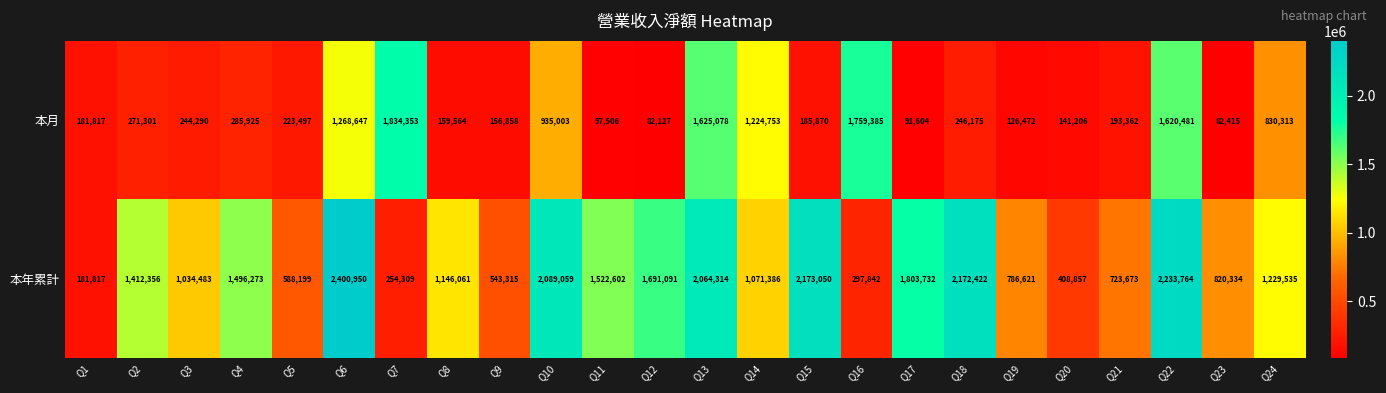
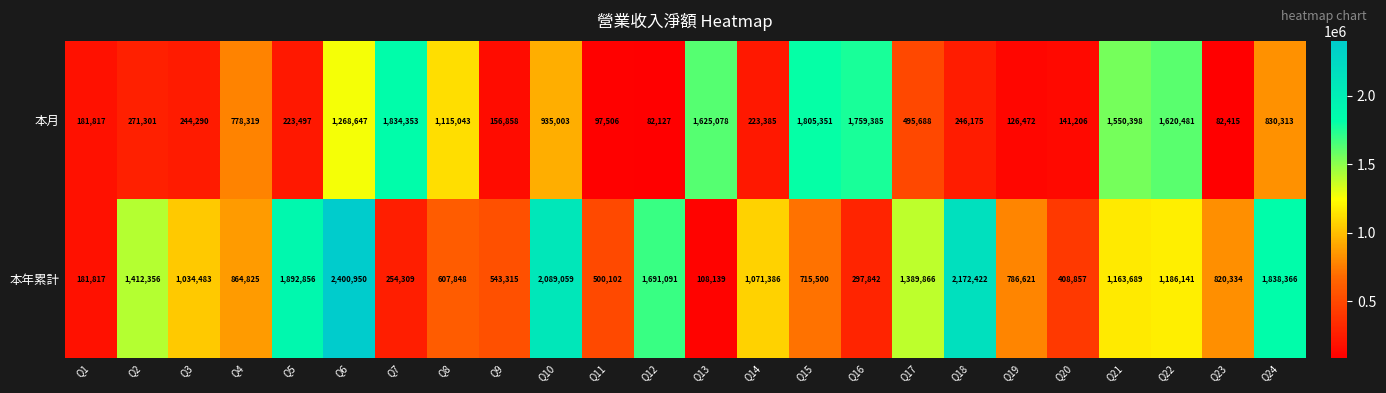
本月, Q4: 285,925 -> 778,319
本月, Q8: 159,564 -> 1,115,043
本月, Q14: 1,224,753 -> 223,385
本月, Q15: 185,870 -> 1,805,351
本月, Q17: 91,604 -> 495,688
本月, Q21: 193,362 -> 1,550,398
本年累計, Q4: 1,496,273 -> 864,825
本年累計, Q5: 588,199 -> 1,892,856
本年累計, Q8: 1,146,061 -> 607,848
本年累計, Q11: 1,522,602 -> 500,102
本年累計, Q13: 2,064,314 -> 108,139
本年累計, Q15: 2,173,050 -> 715,500
本年累計, Q17: 1,803,732 -> 1,389,866
本年累計, Q21: 723,673 -> 1,163,689
本年累計, Q22: 2,233,764 -> 1,186,141
本年累計, Q24: 1,229,535 -> 1,838,366
